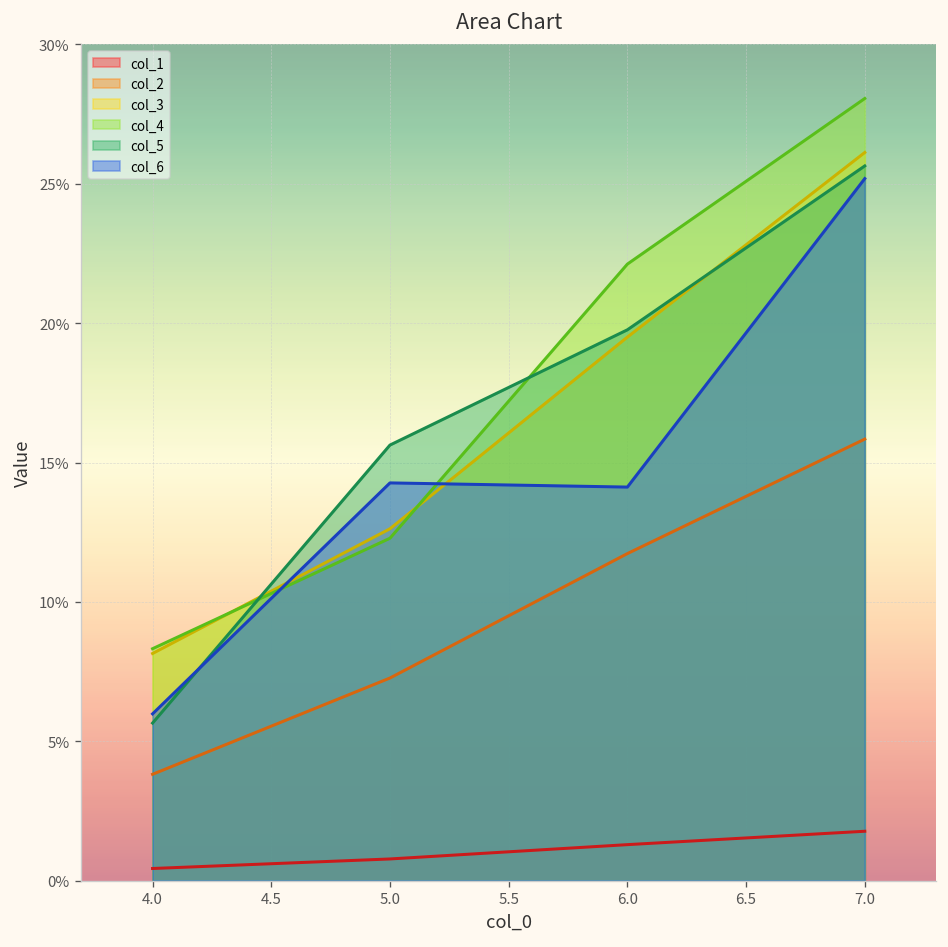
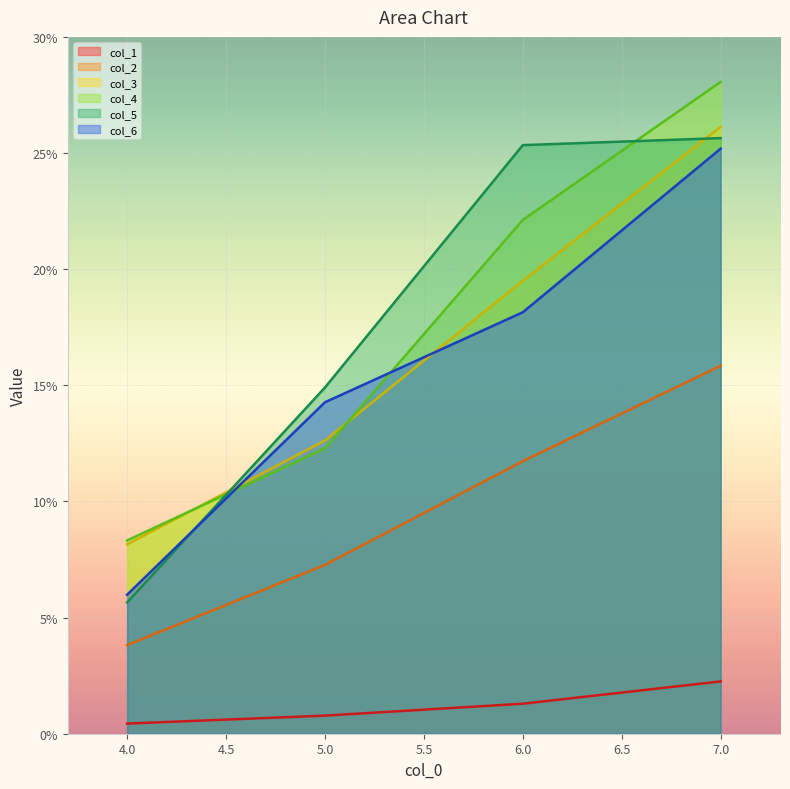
col_5, 5.0: 15.6% -> 14.9%
col_5, 6.0: 19.8% -> 25.3%
col_6, 6.0: 14.1% -> 18.1%
col_1, 7.0: 1.8% -> 2.3%
